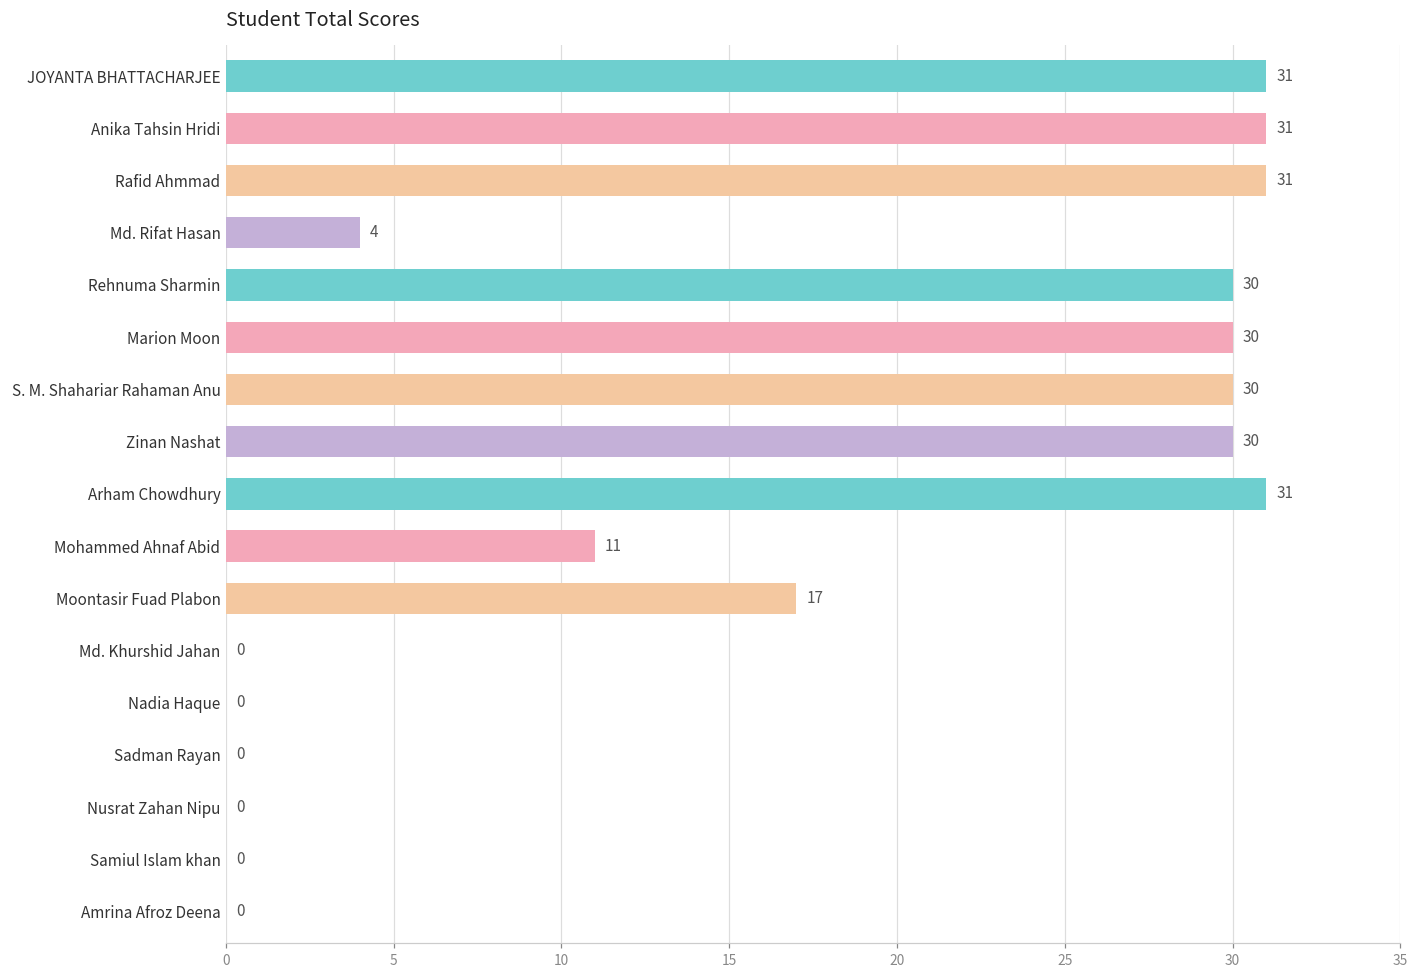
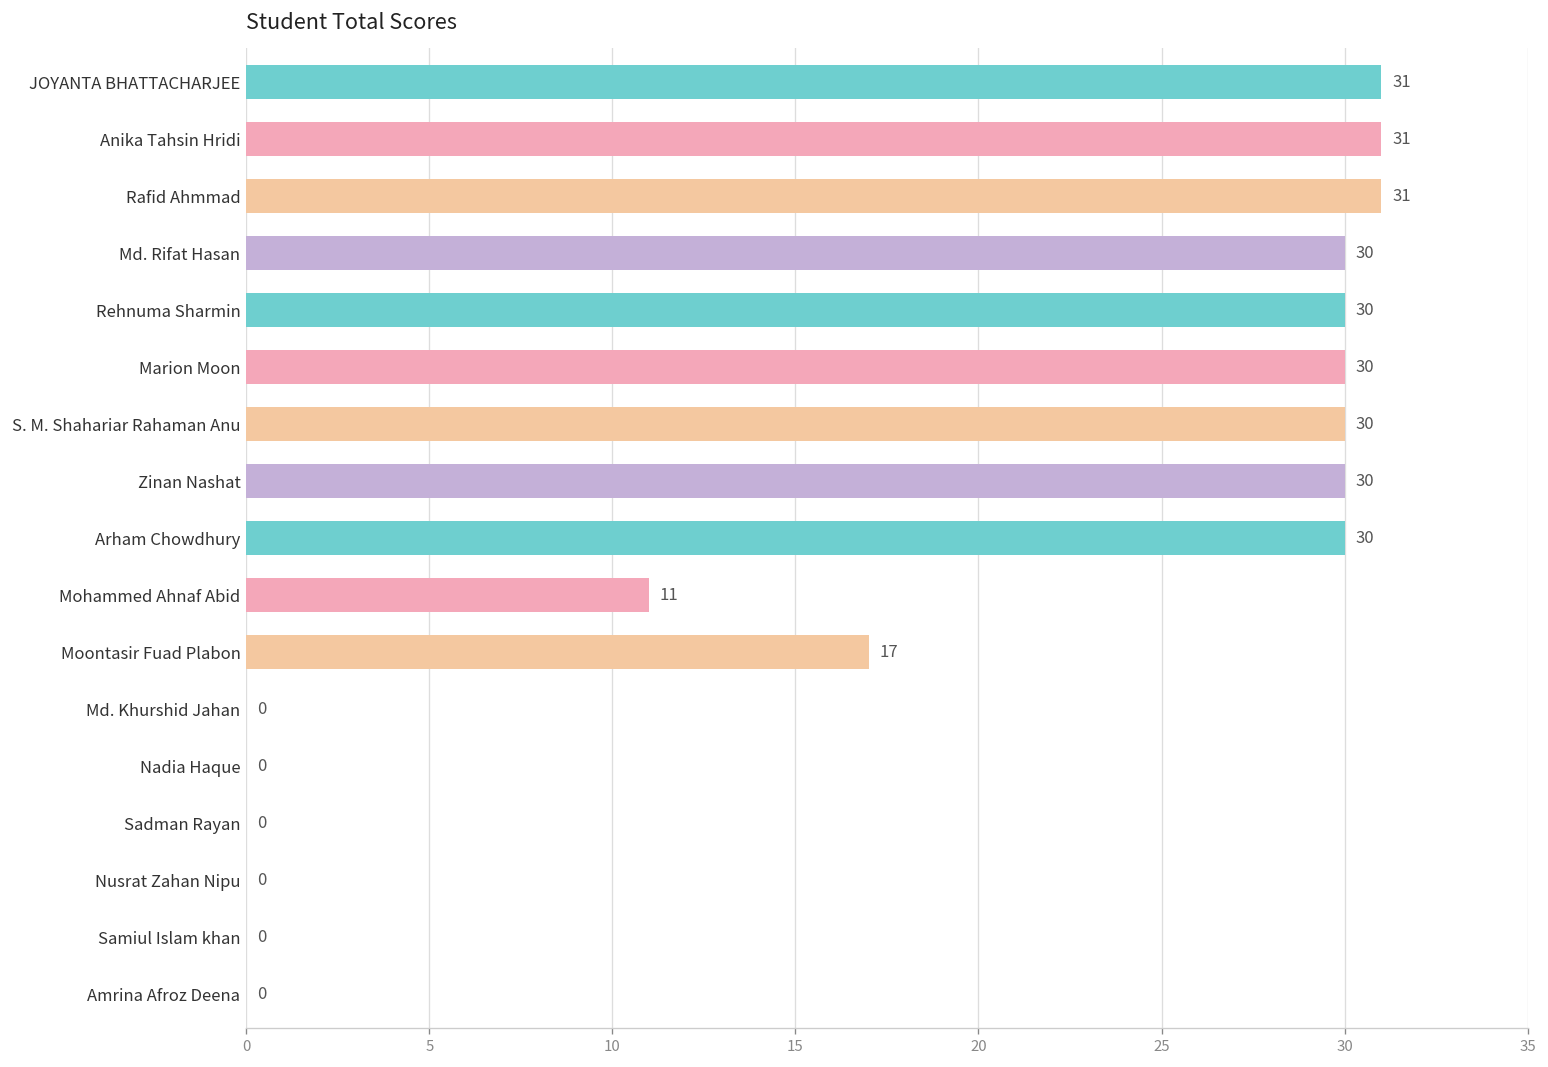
Md. Rifat Hasan: 4 -> 30
Arham Chowdhury: 31 -> 30
